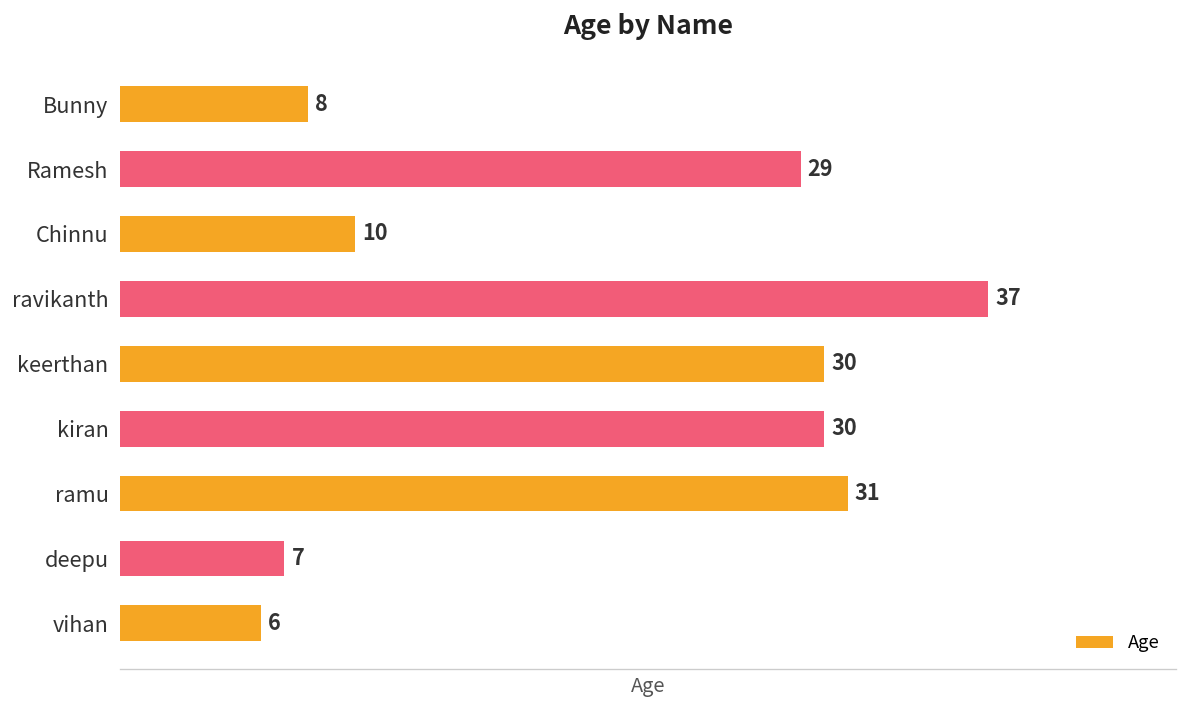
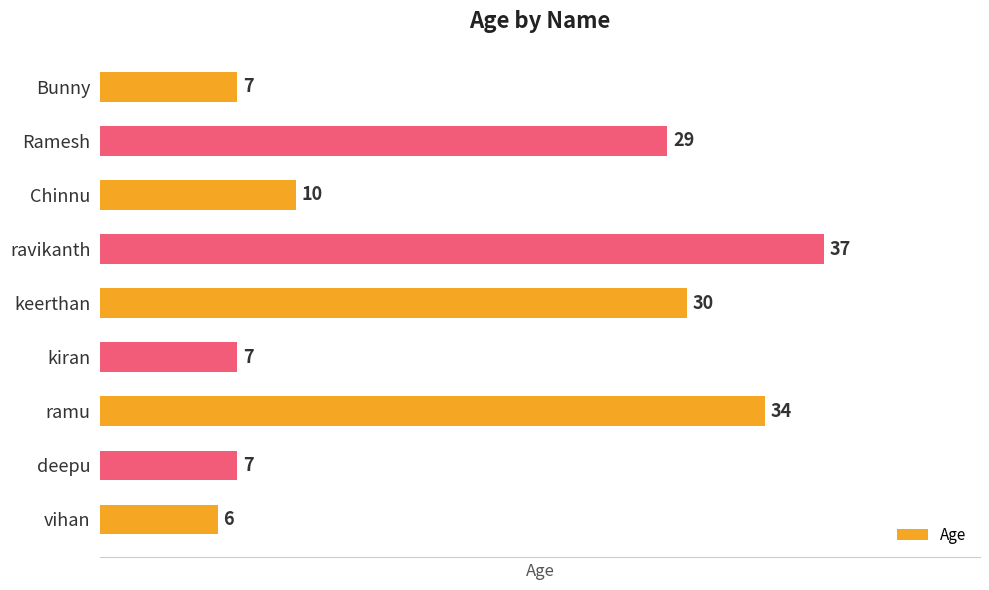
Bunny: 8 -> 7
kiran: 30 -> 7
ramu: 31 -> 34
